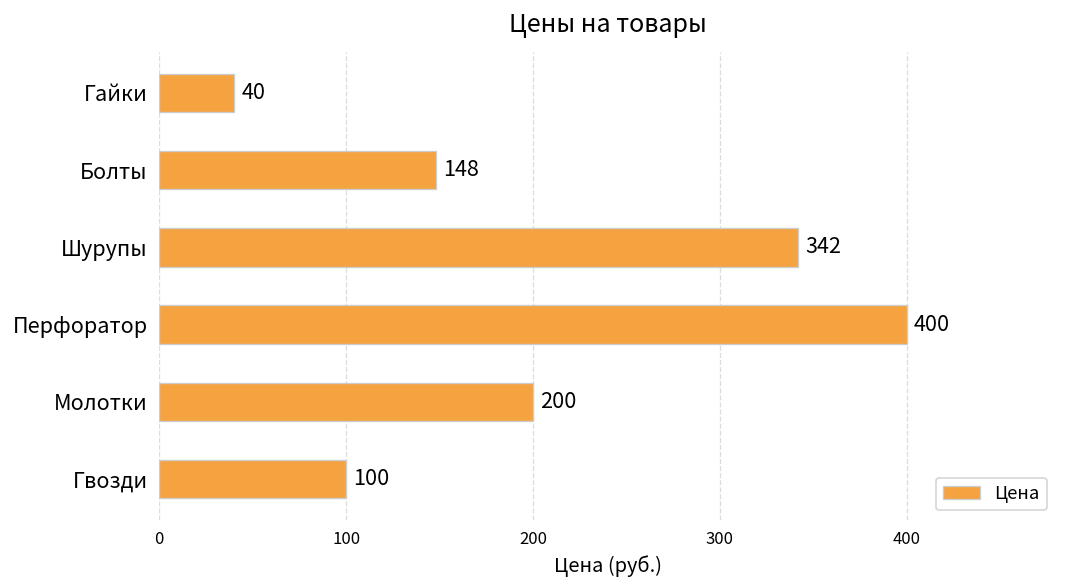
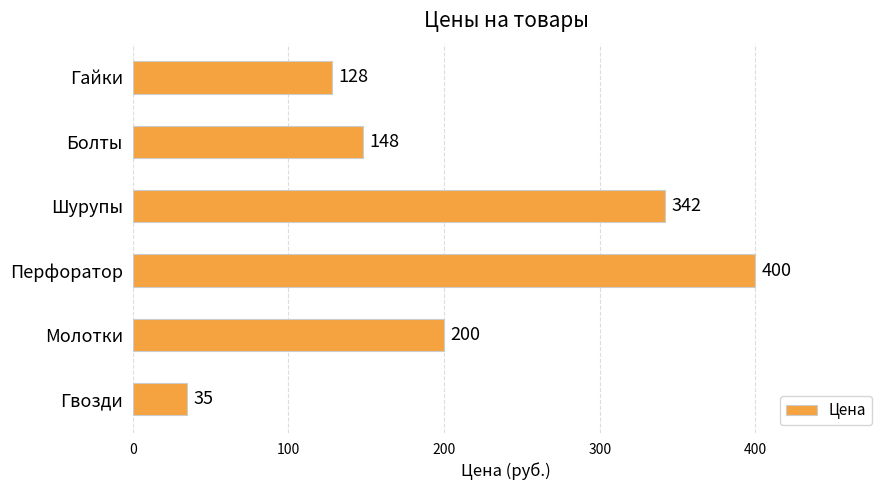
Гайки: 40 -> 128
Гвозди: 100 -> 35
